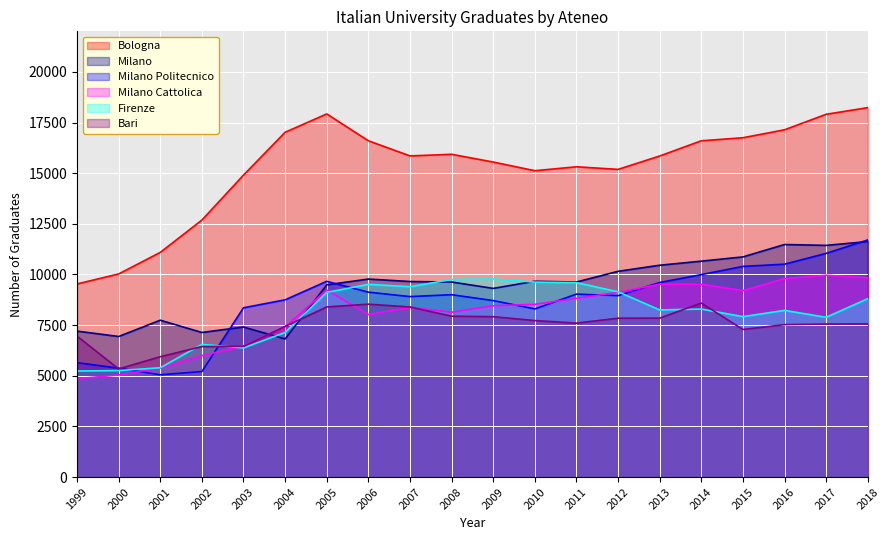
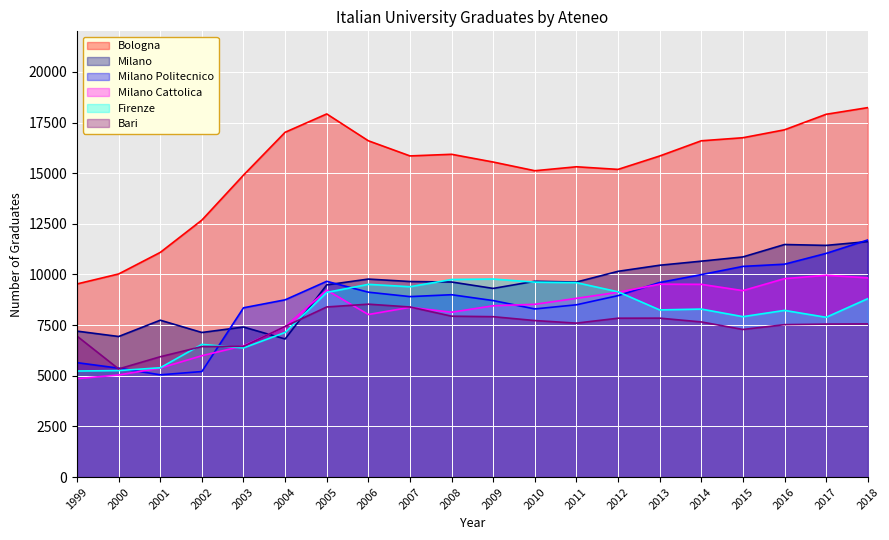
Milano Politecnico, 2011: 9000 -> 8500
Bari, 2014: 8600 -> 7700
